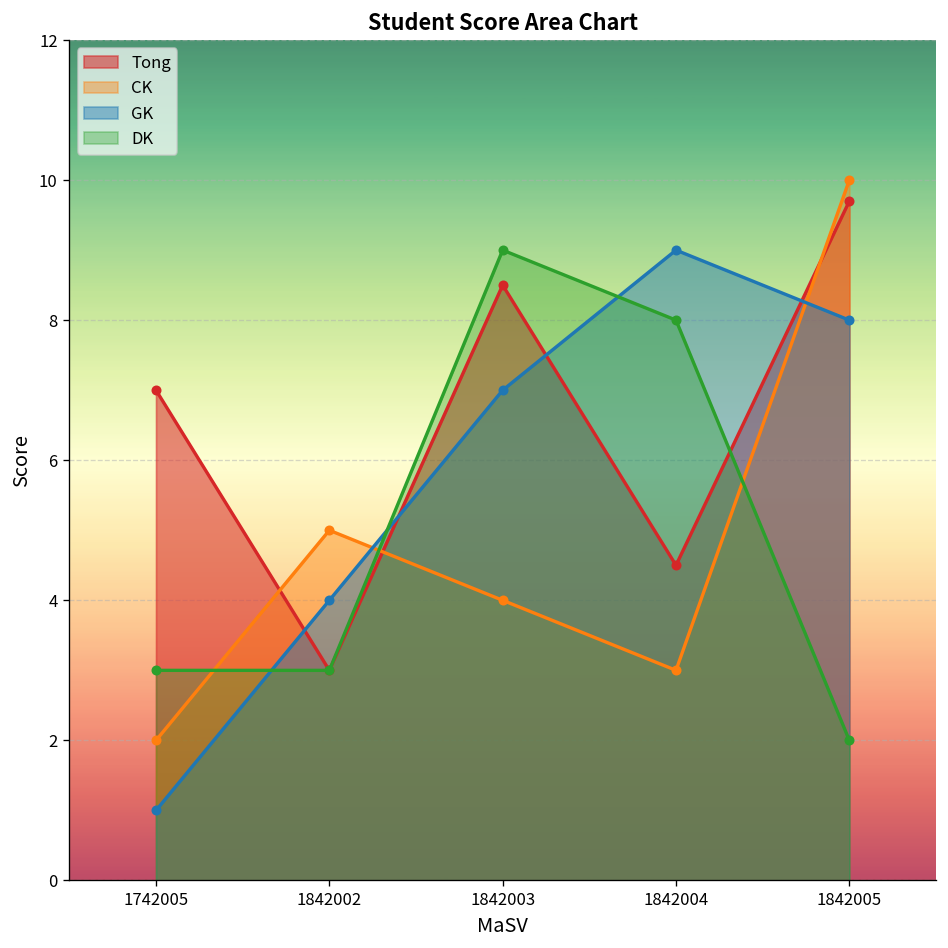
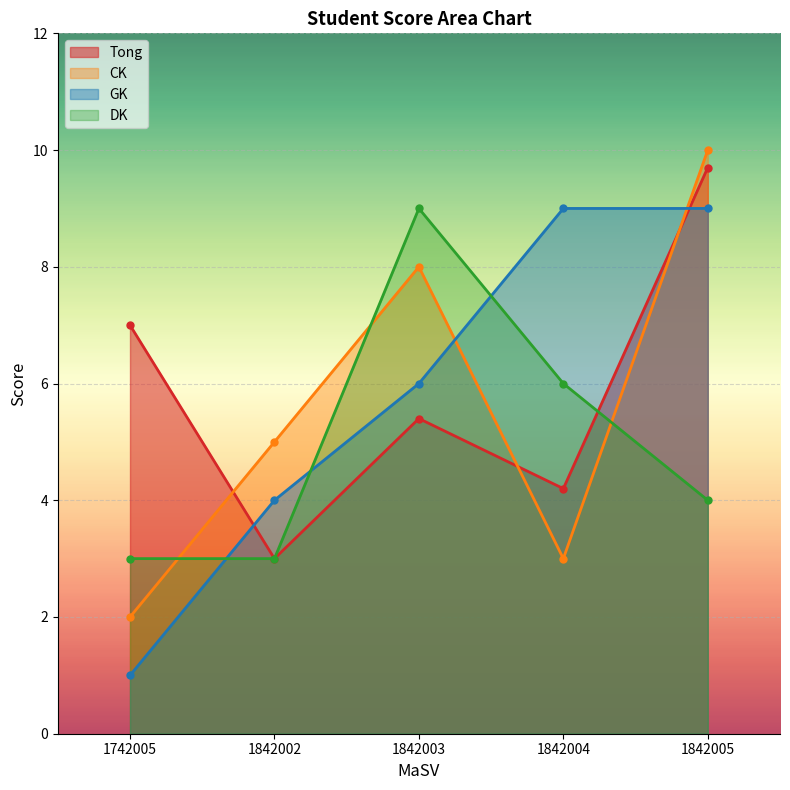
Tong, 1842003: 8.5 -> 5.4
CK, 1842003: 4 -> 8
GK, 1842003: 7 -> 6
Tong, 1842004: 4.5 -> 4.2
DK, 1842004: 8 -> 6
GK, 1842005: 8 -> 9
DK, 1842005: 2 -> 4
